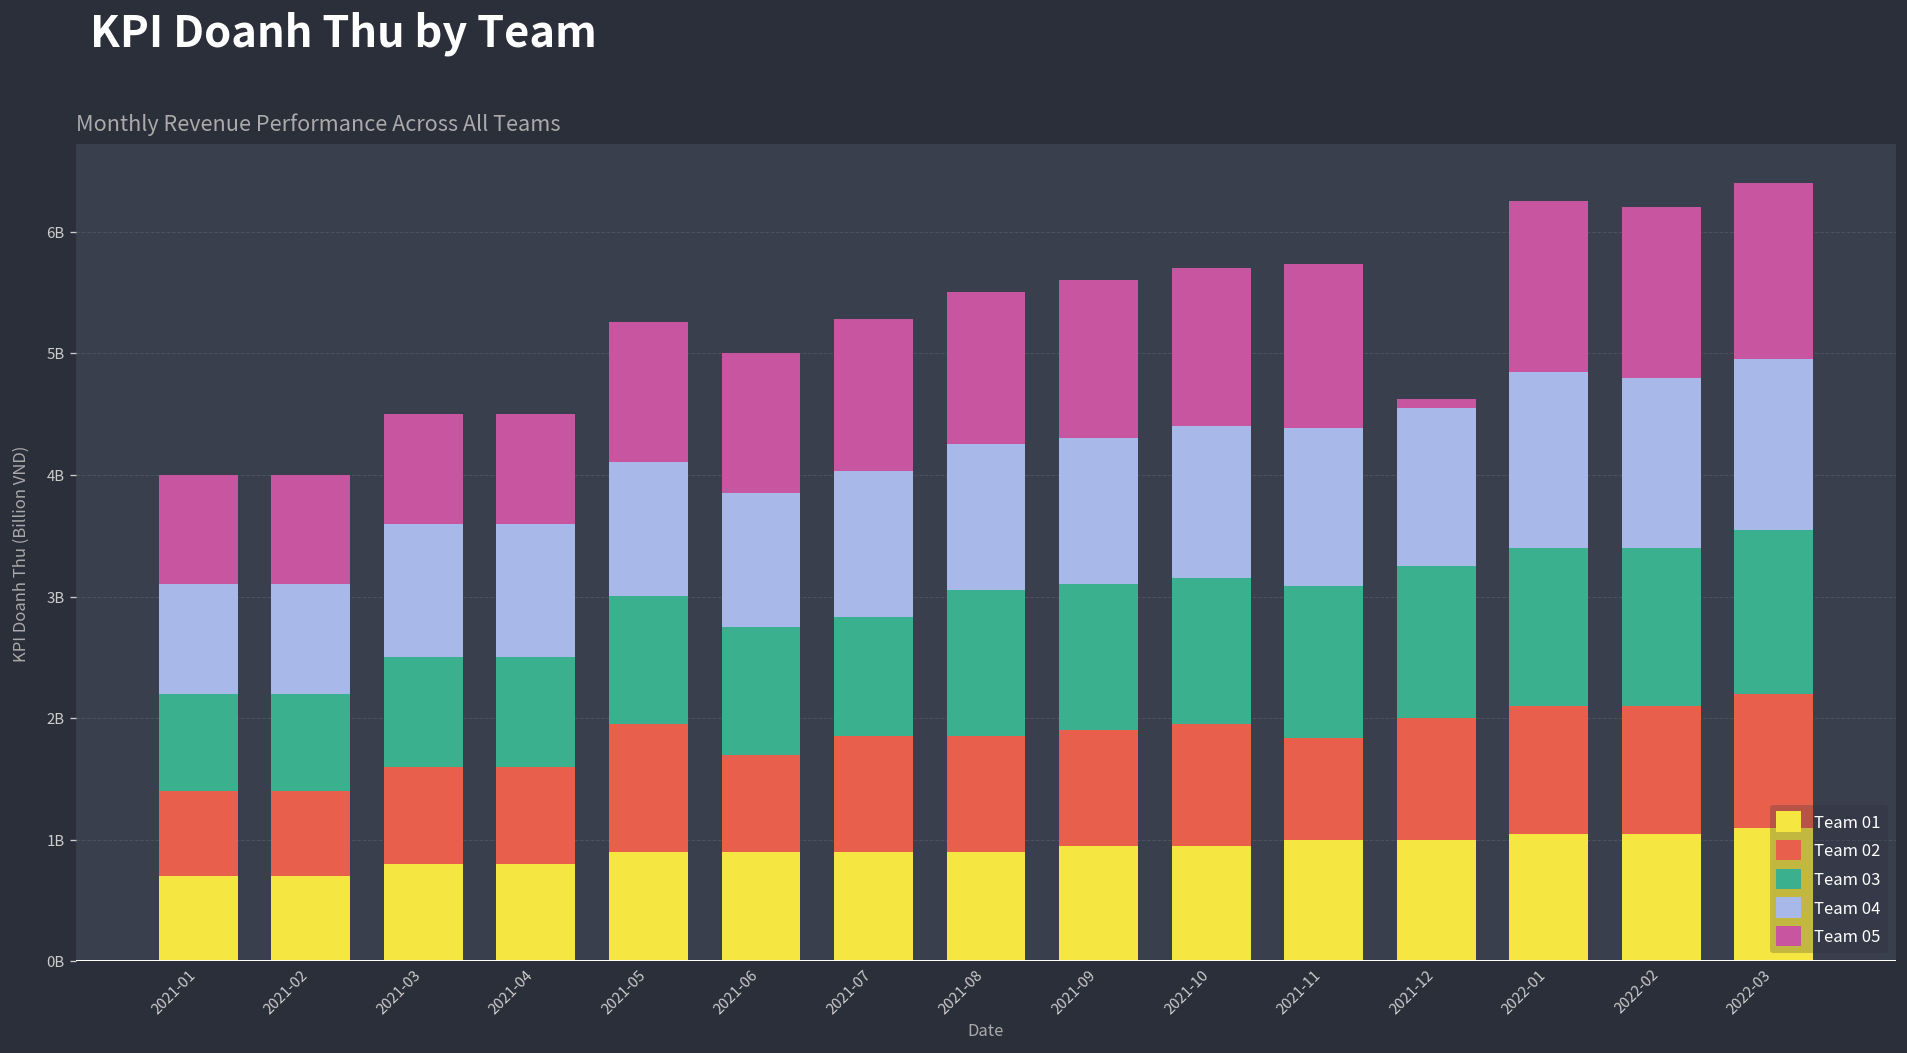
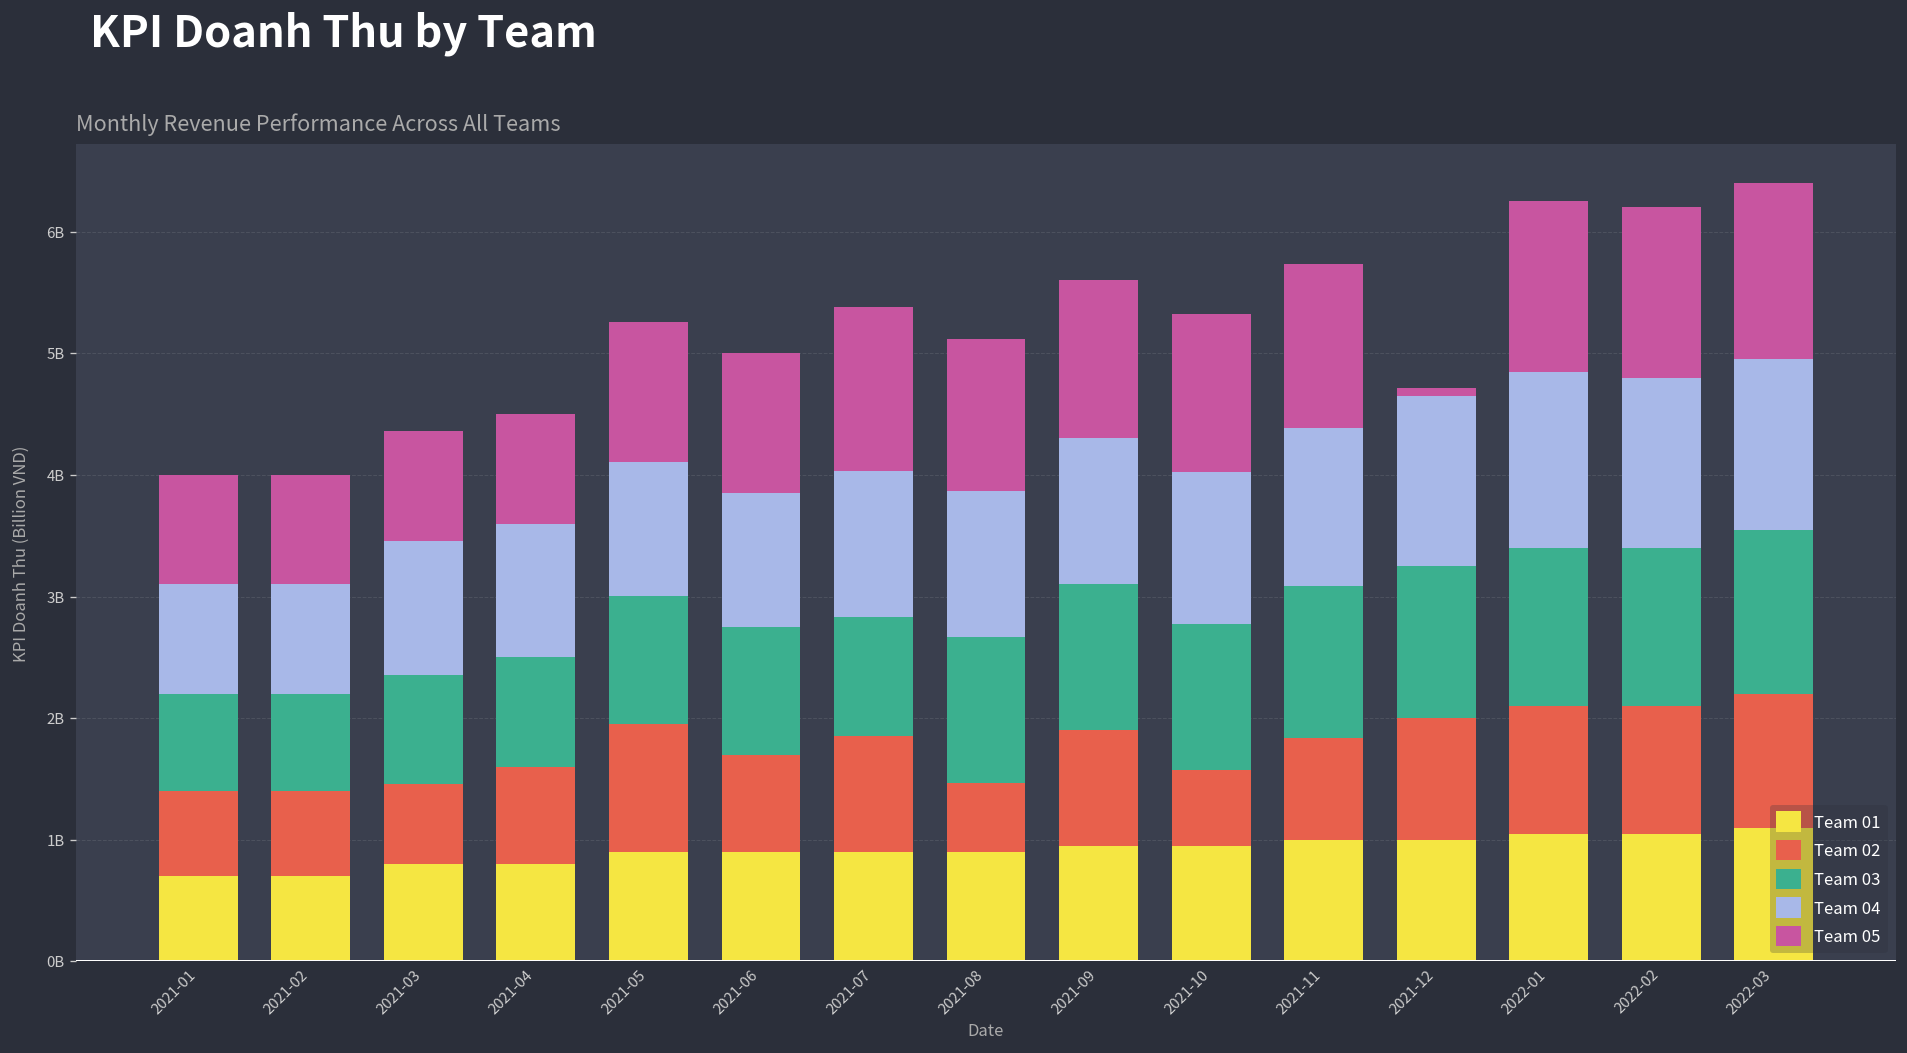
Team 02, 2021-03: 800000000 -> 660000000
Team 05, 2021-07: 1250000000 -> 1350000000
Team 02, 2021-08: 950000000 -> 570000000
Team 02, 2021-10: 1000000000 -> 620000000
Team 04, 2021-12: 1300000000 -> 1400000000
